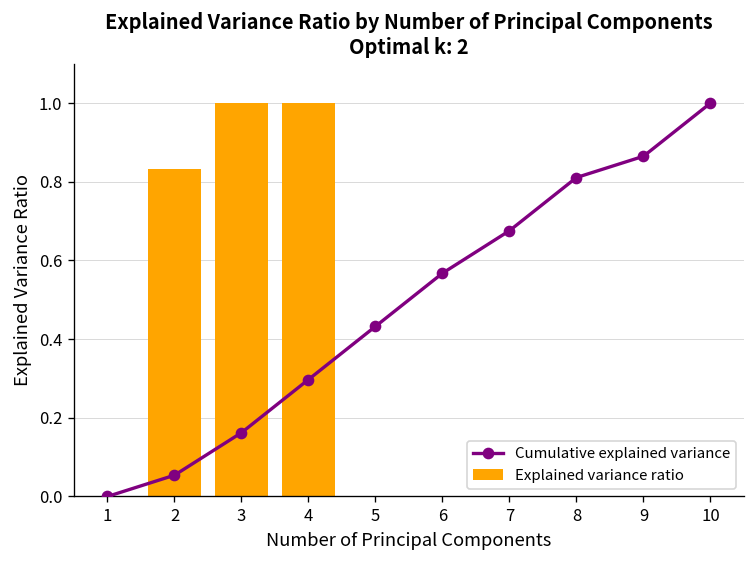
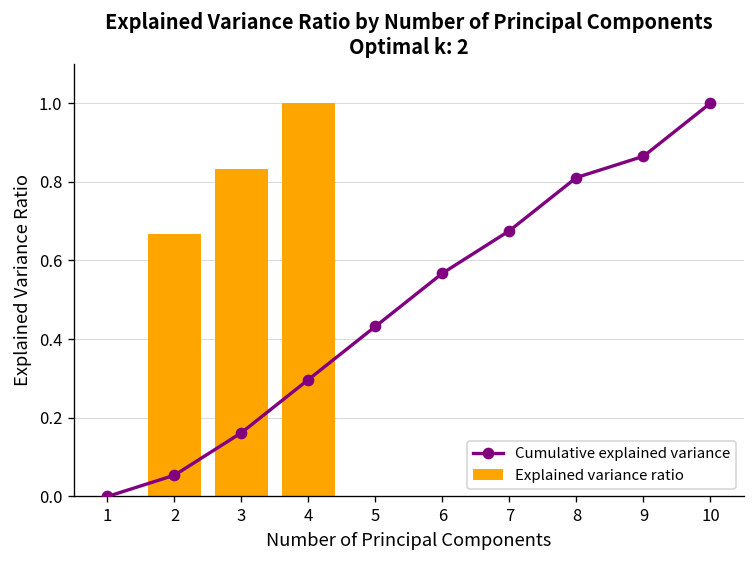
Explained variance ratio, 2: 0.83 -> 0.67
Explained variance ratio, 3: 1.00 -> 0.83
